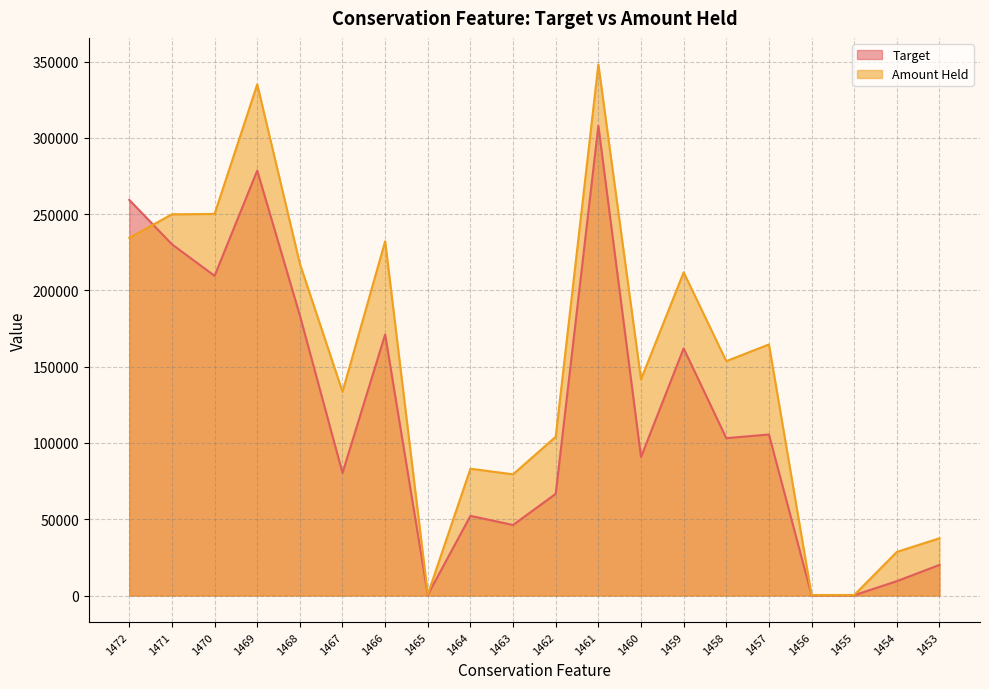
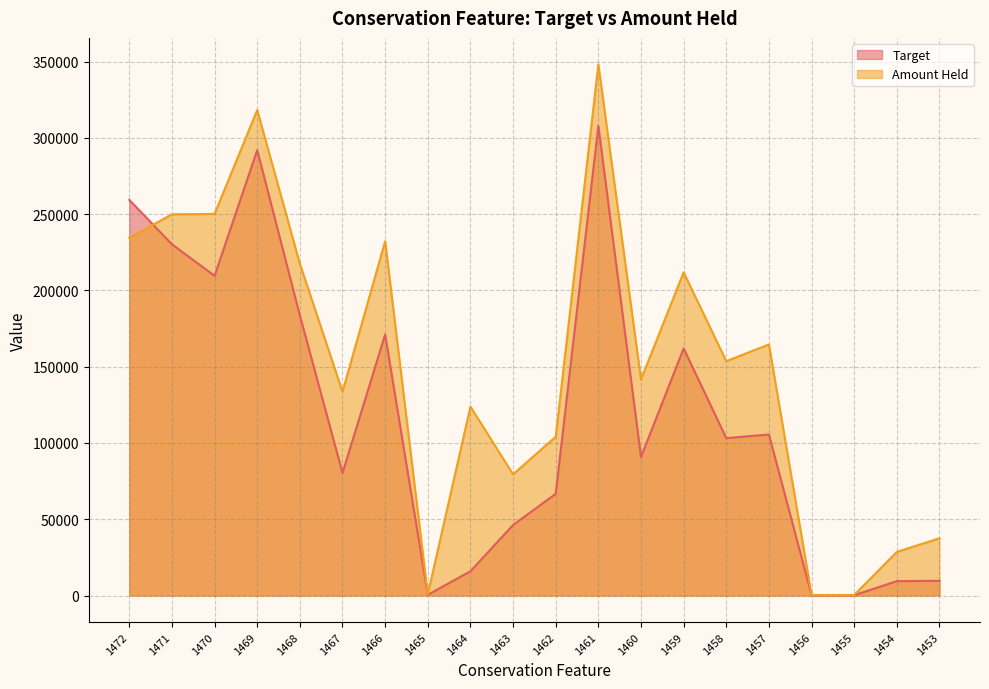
Target, 1469: 279000 -> 292000
Amount Held, 1469: 335000 -> 318000
Target, 1464: 52000 -> 16000
Amount Held, 1464: 83000 -> 124000
Target, 1453: 20000 -> 10000
